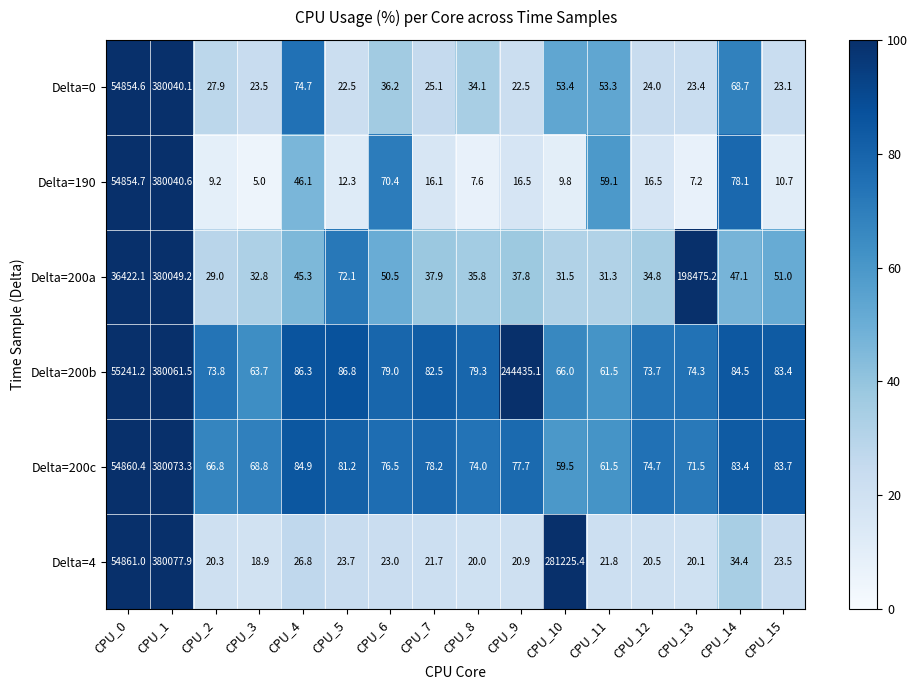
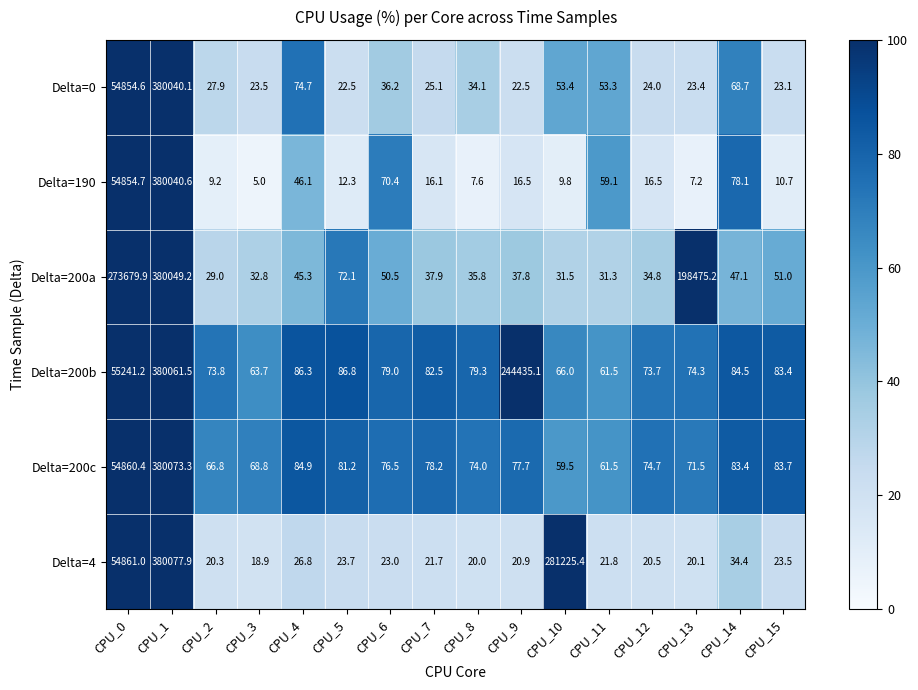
Delta=200a, CPU_0: 36422.1 -> 273679.9
